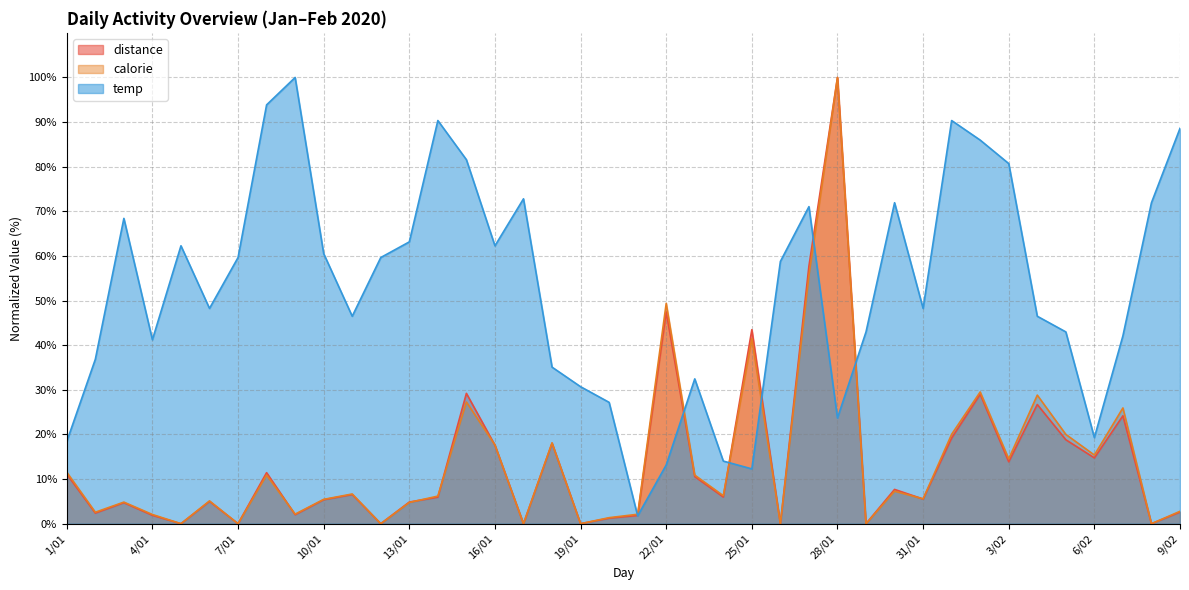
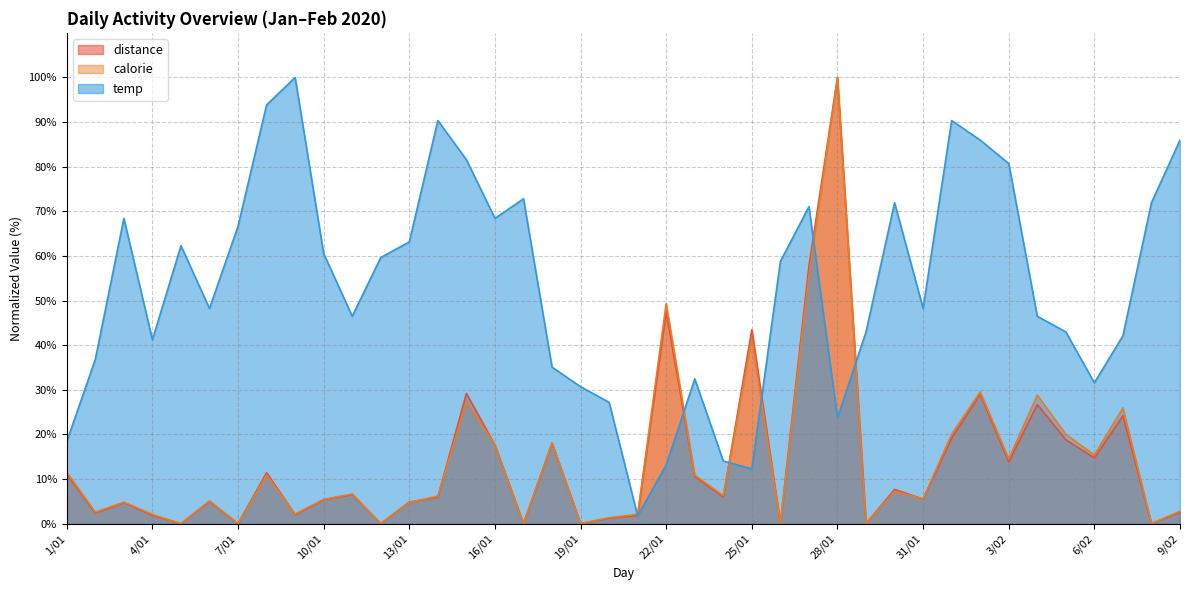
temp, 7/01: 60% -> 67%
temp, 16/01: 62% -> 68%
temp, 6/02: 19% -> 32%
temp, 9/02: 89% -> 86%
